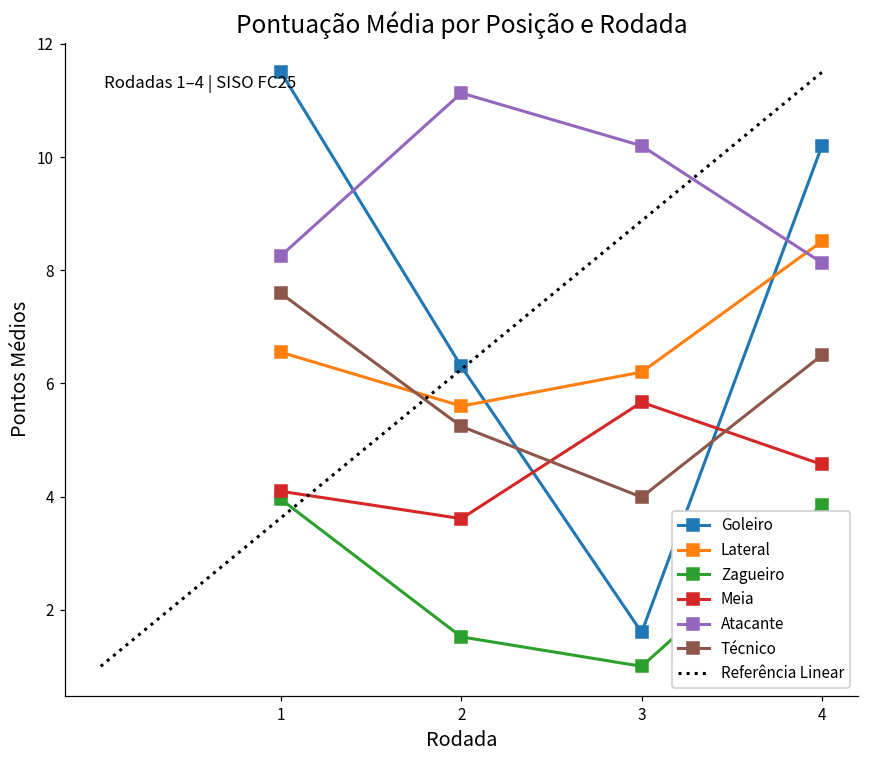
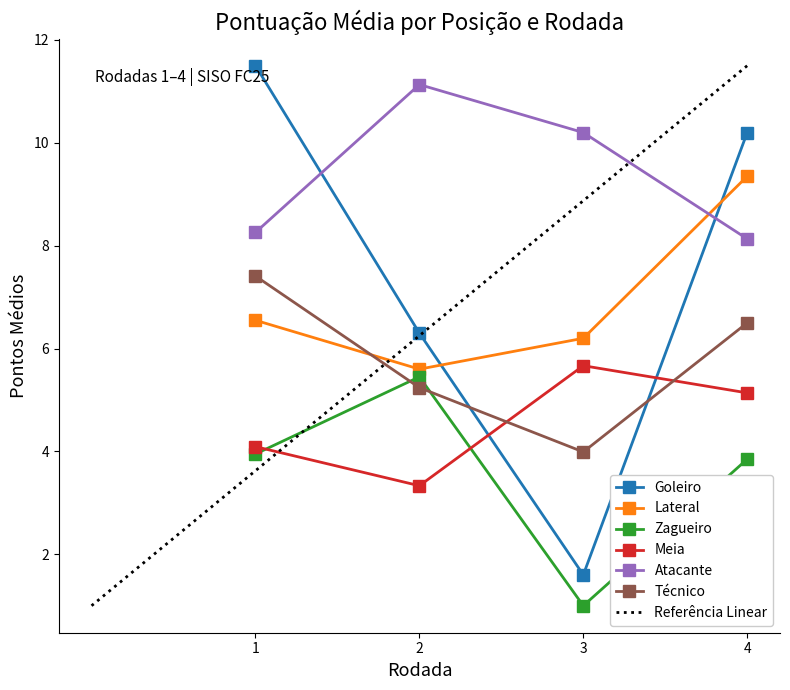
Técnico, 1: 7.6 -> 7.4
Zagueiro, 2: 1.5 -> 5.5
Meia, 2: 3.6 -> 3.3
Lateral, 4: 8.5 -> 9.4
Meia, 4: 4.6 -> 5.1
